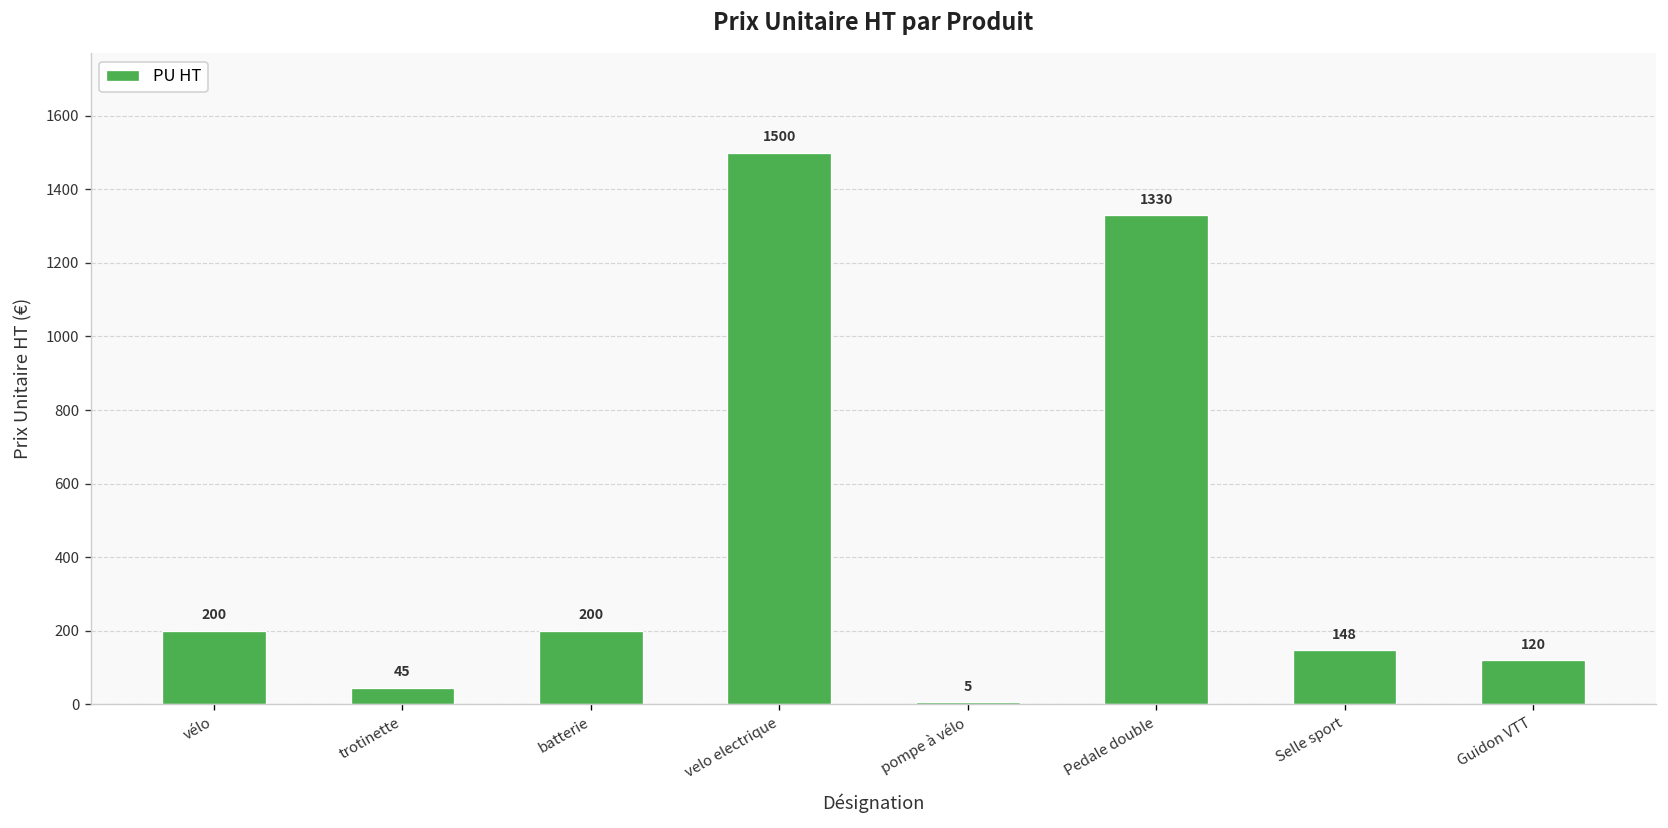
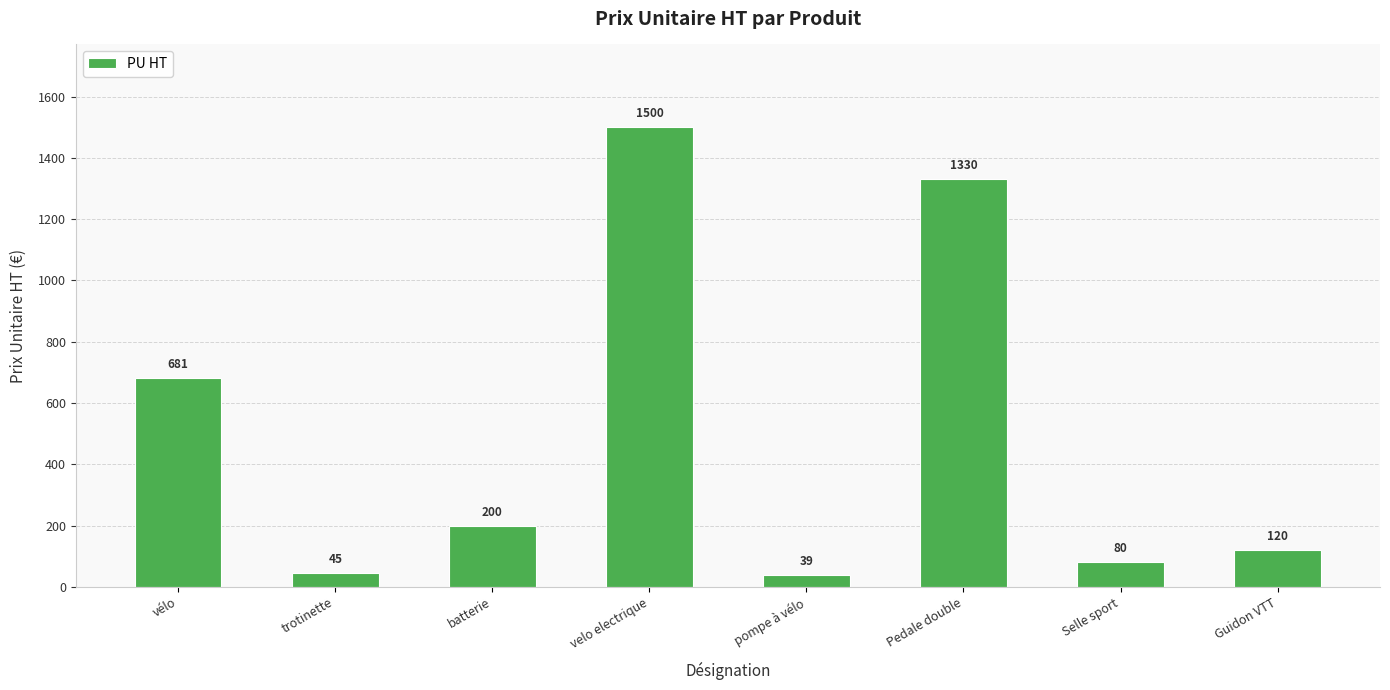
vélo: 200 -> 681
pompe à vélo: 5 -> 39
Selle sport: 148 -> 80
